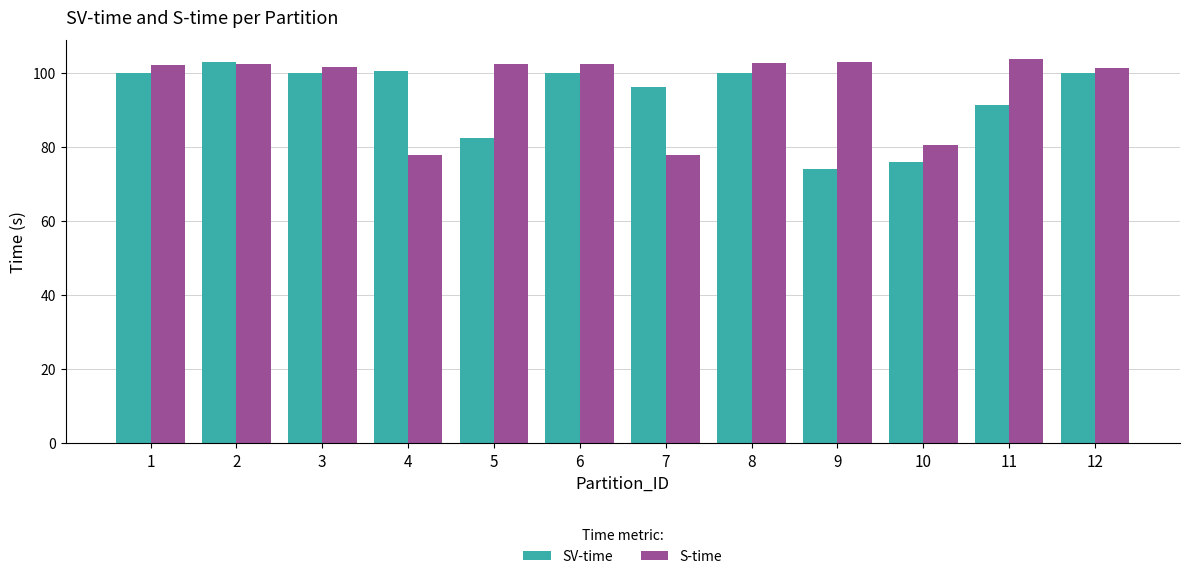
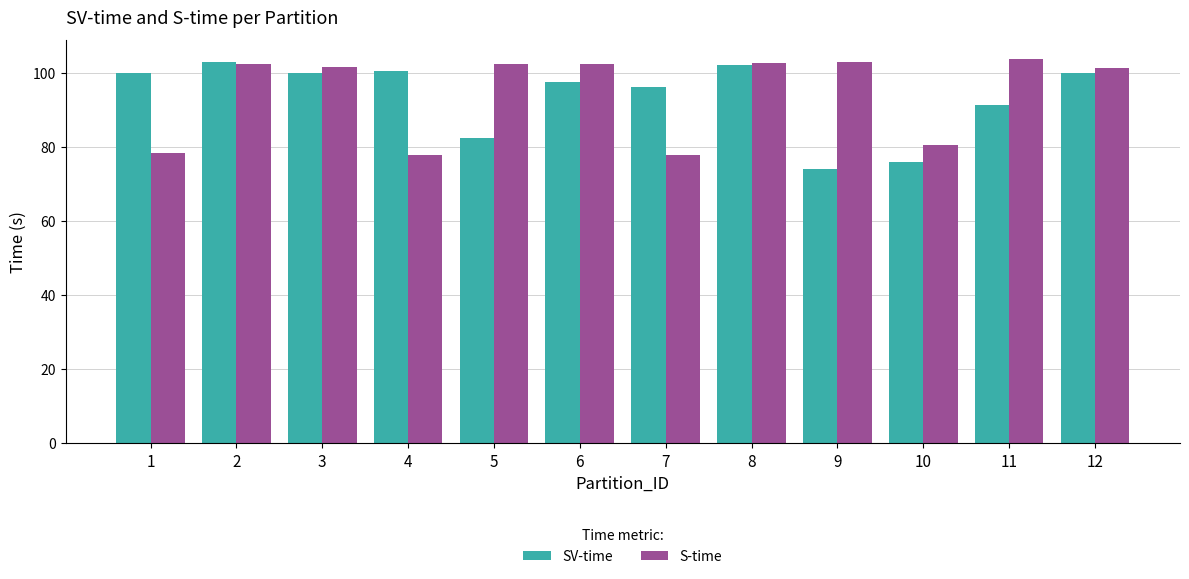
S-time, 1: 102 -> 78
SV-time, 6: 100 -> 98
SV-time, 8: 100 -> 102
